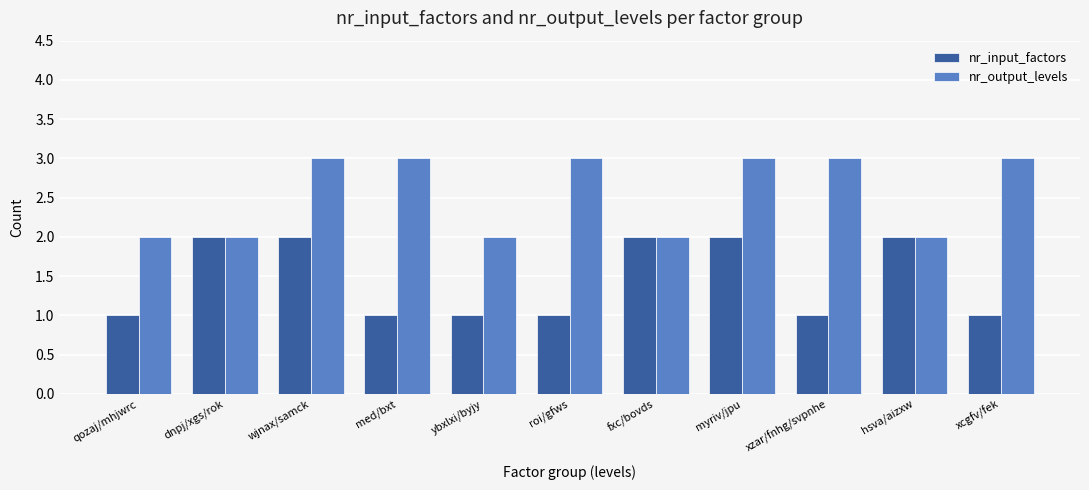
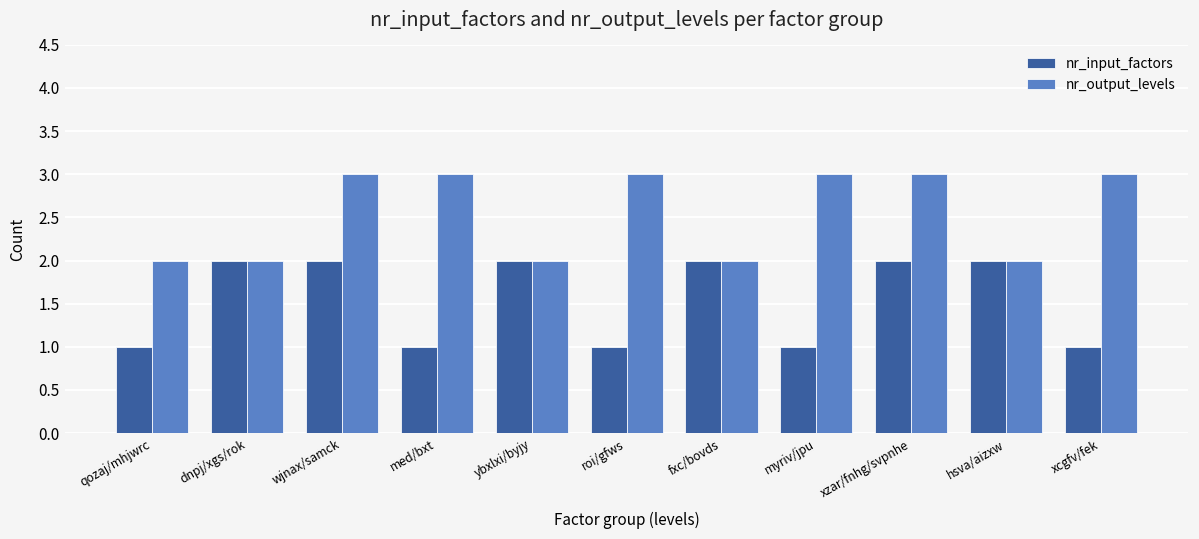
nr_input_factors, ybxlxi/byjy: 1 -> 2
nr_input_factors, myriv/jpu: 2 -> 1
nr_input_factors, xzar/fnhg/svpnhe: 1 -> 2
